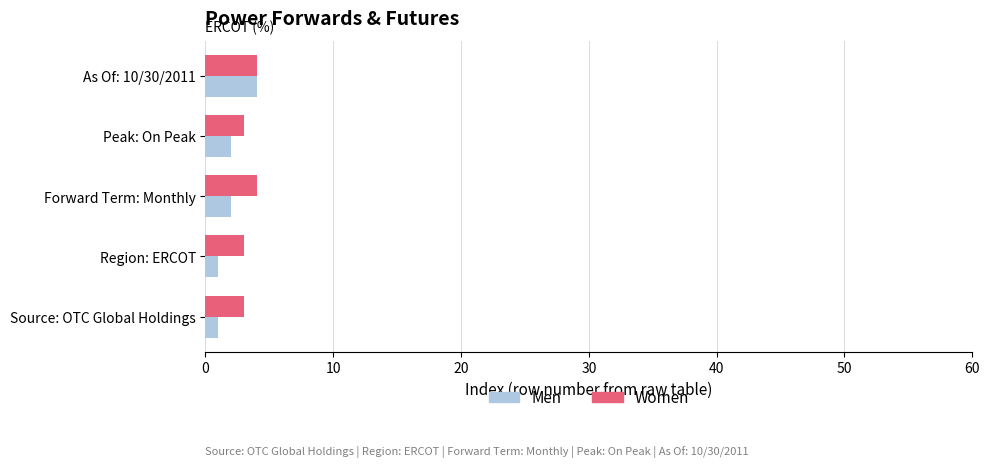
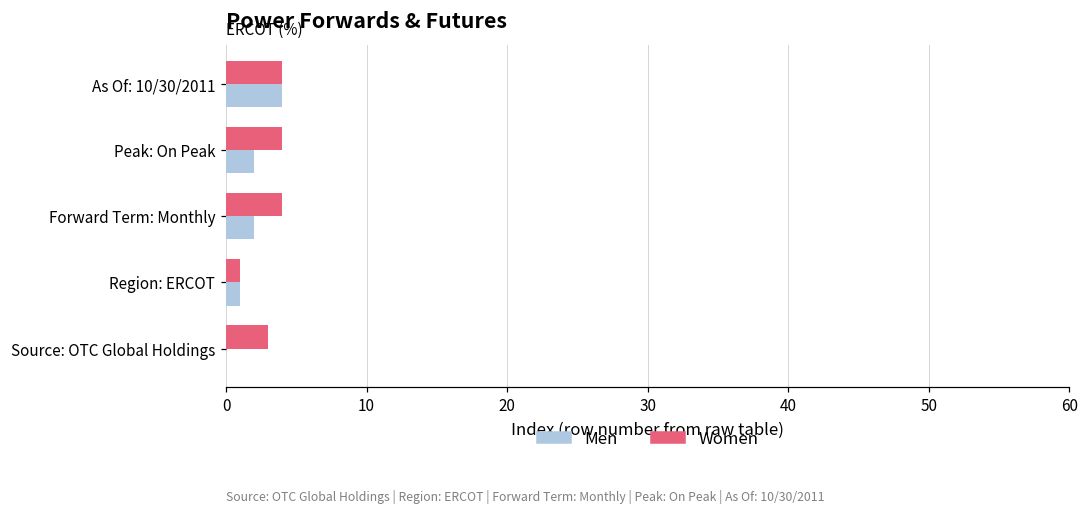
Women, Peak: On Peak: 3 -> 4
Women, Region: ERCOT: 3 -> 1
Men, Source: OTC Global Holdings: 1 -> 0
